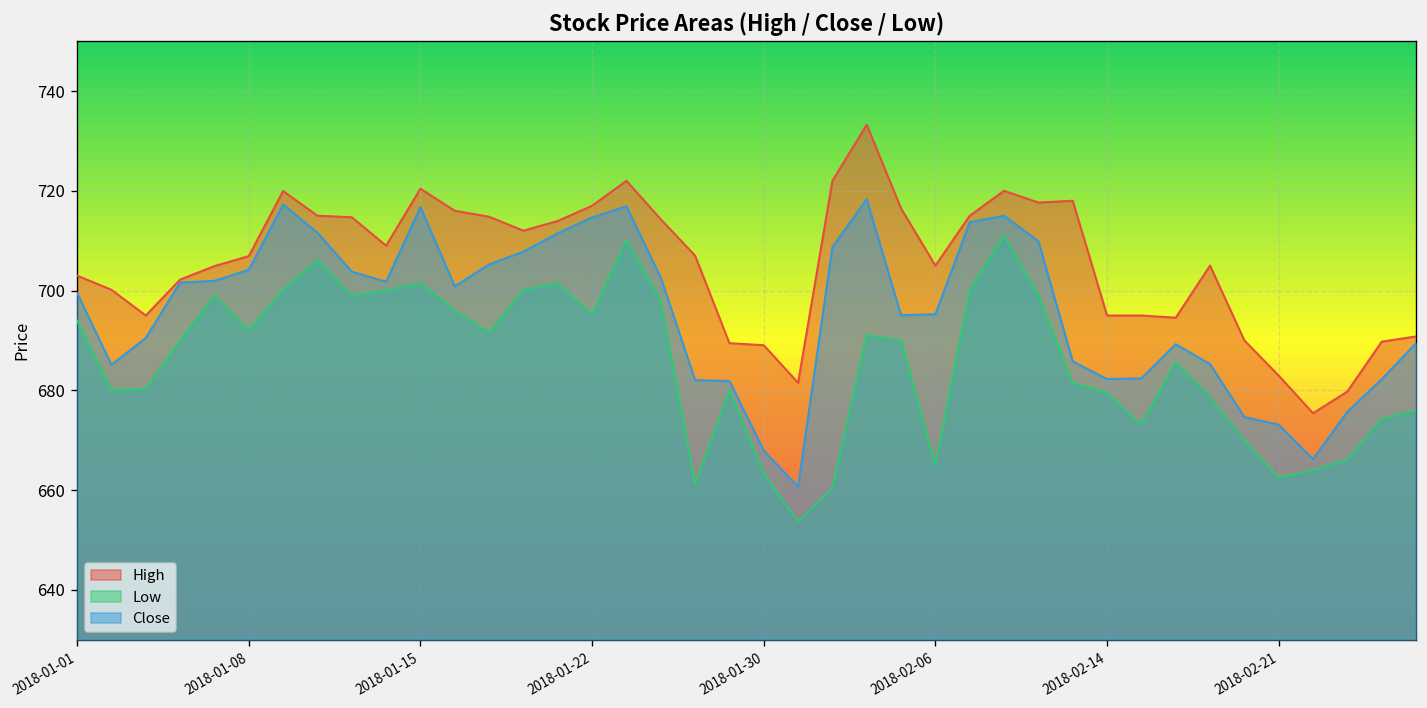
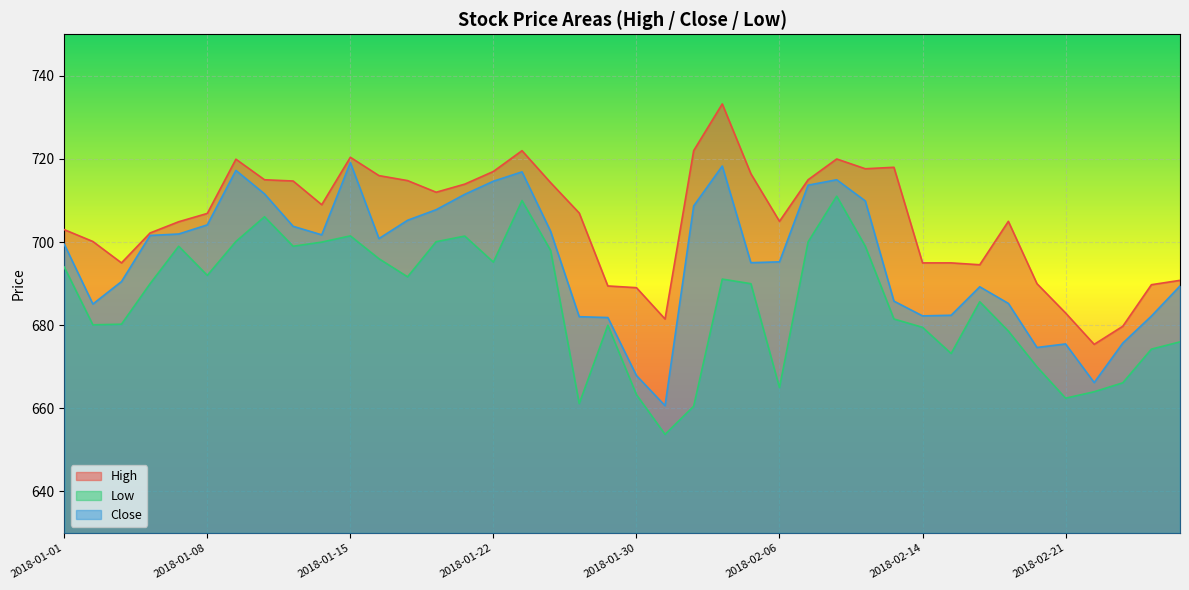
Close, 2018-01-15: 717 -> 719
Close, 2018-02-21: 673 -> 676
